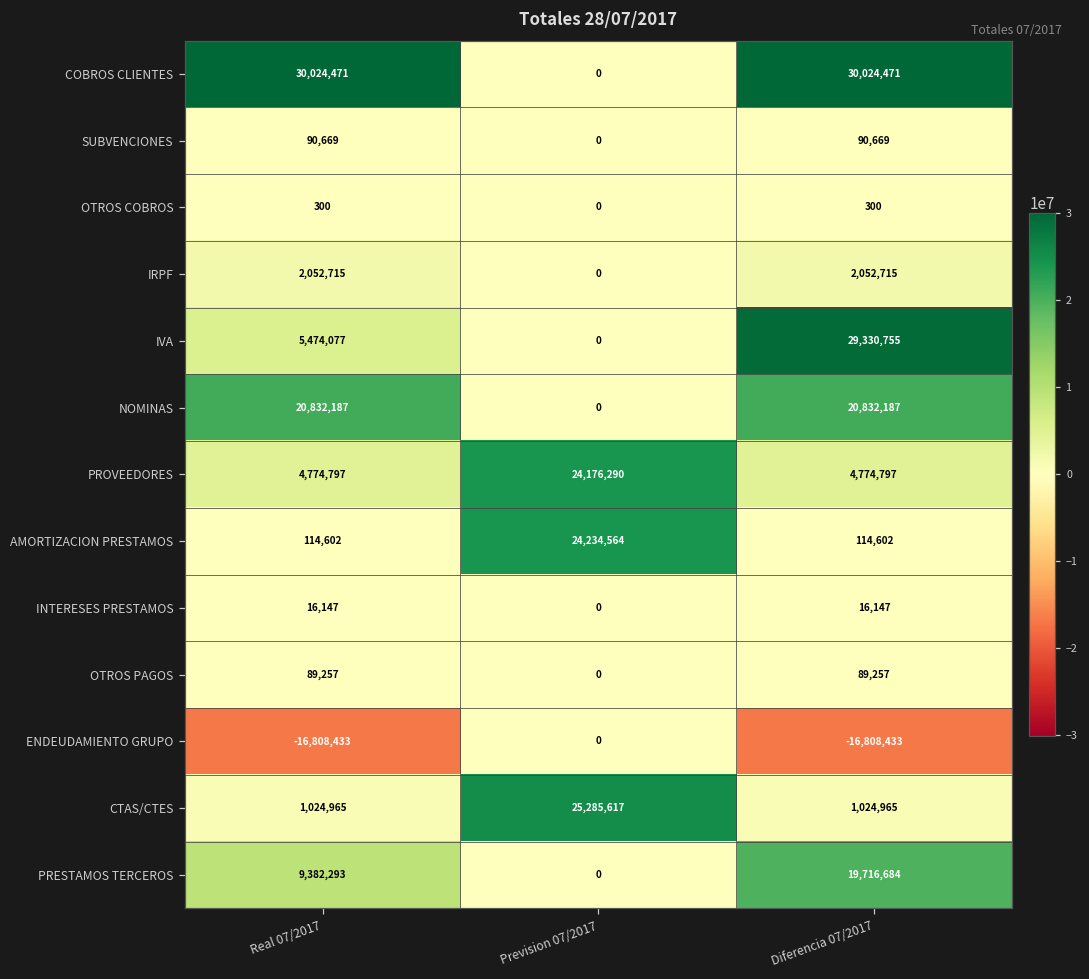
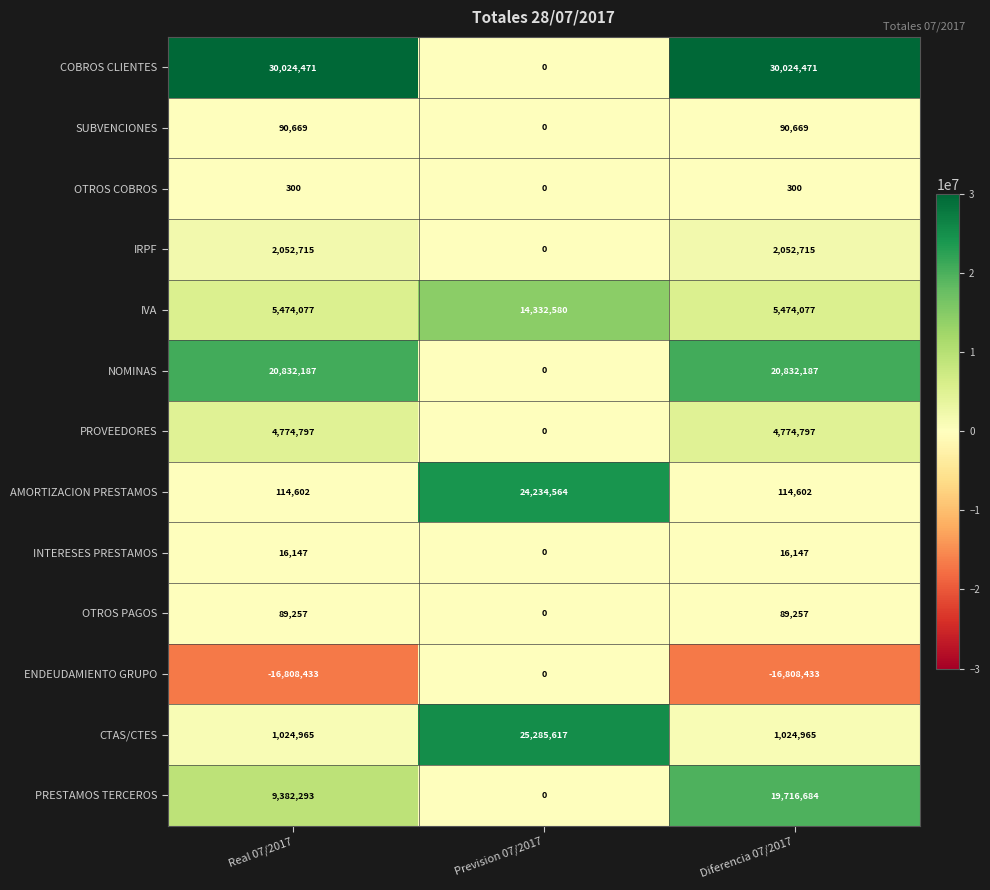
IVA, Prevision 07/2017: 0 -> 14,332,580
IVA, Diferencia 07/2017: 29,330,755 -> 5,474,077
PROVEEDORES, Prevision 07/2017: 24,176,290 -> 0
